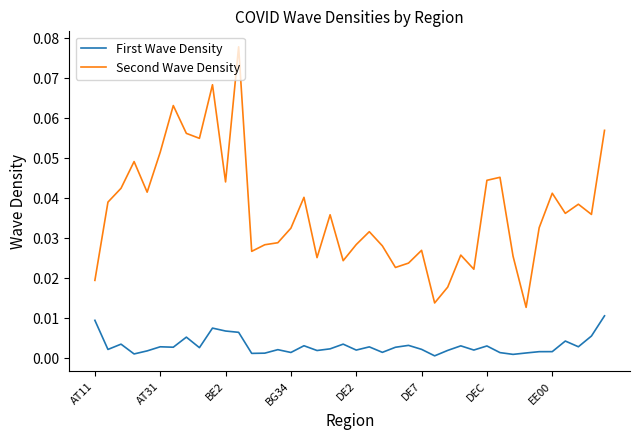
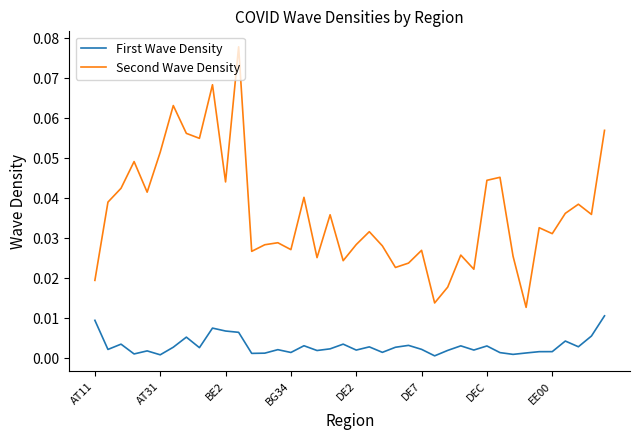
First Wave Density, AT31: 0.003 -> 0.001
Second Wave Density, BG34: 0.033 -> 0.027
Second Wave Density, EE00: 0.041 -> 0.031
